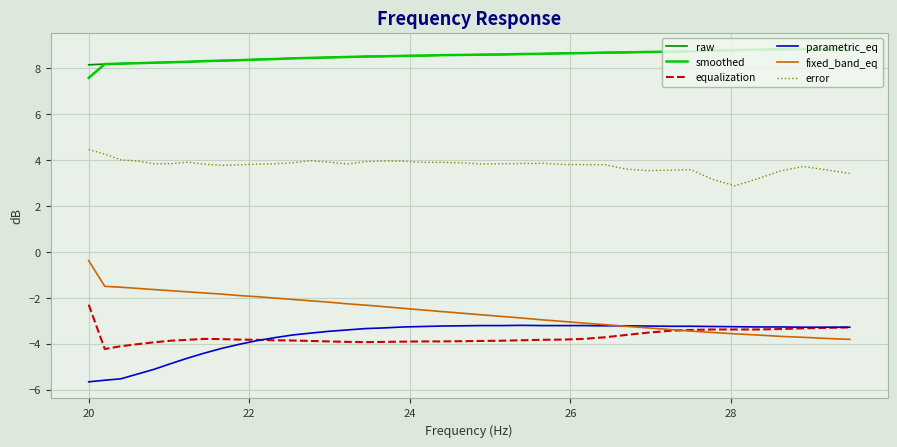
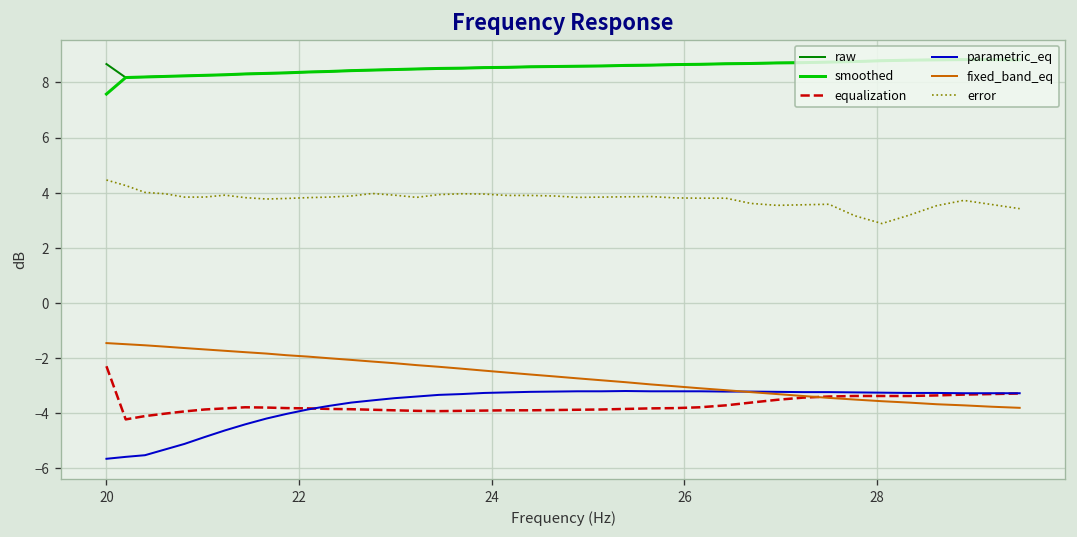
raw, 20: 8.2 -> 8.7
fixed_band_eq, 20: -0.4 -> -1.5
